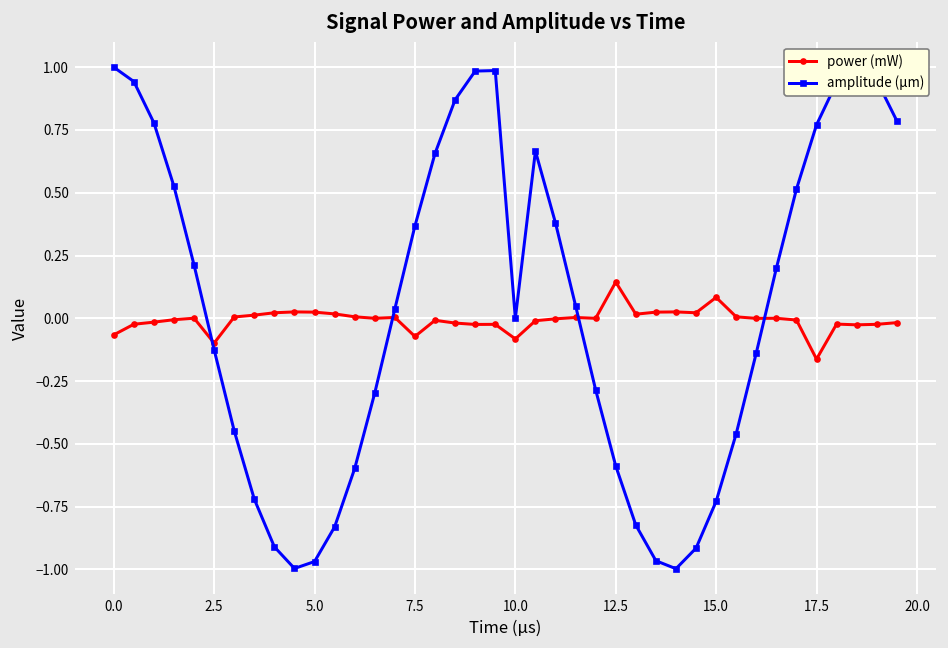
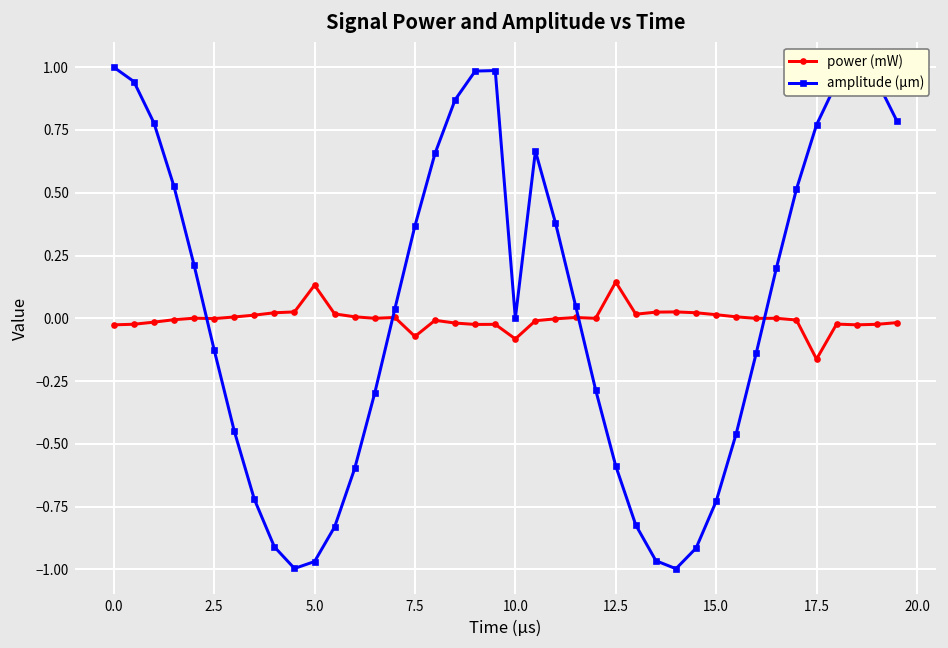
power (mW), 0.0: -0.07 -> -0.03
power (mW), 2.5: -0.10 -> 0.00
power (mW), 5.0: 0.02 -> 0.13
power (mW), 15.0: 0.08 -> 0.01
